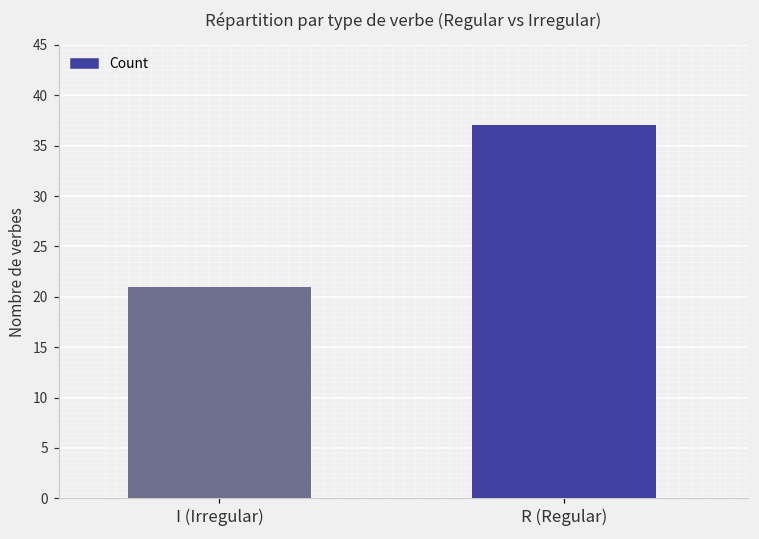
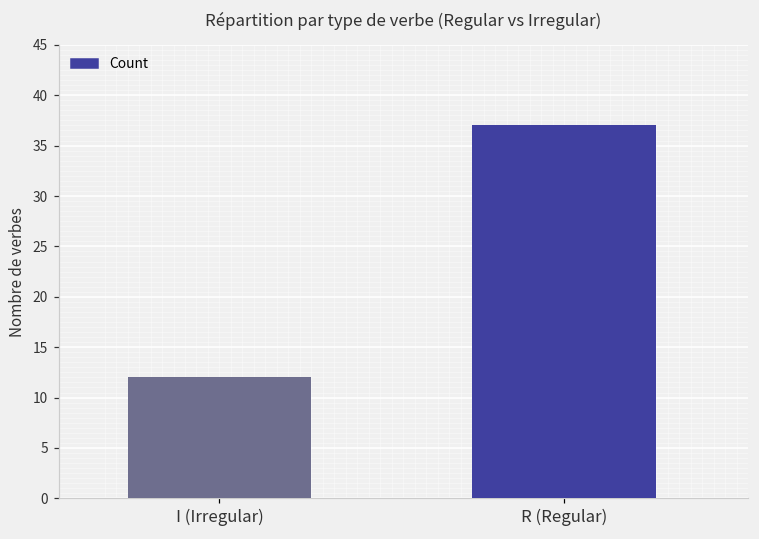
I (Irregular): 21 -> 12
